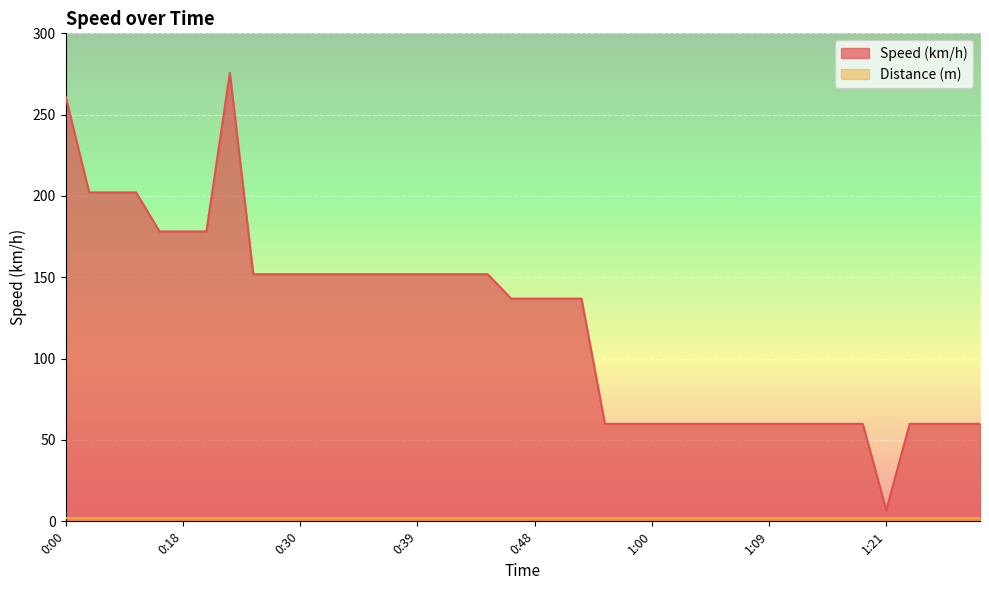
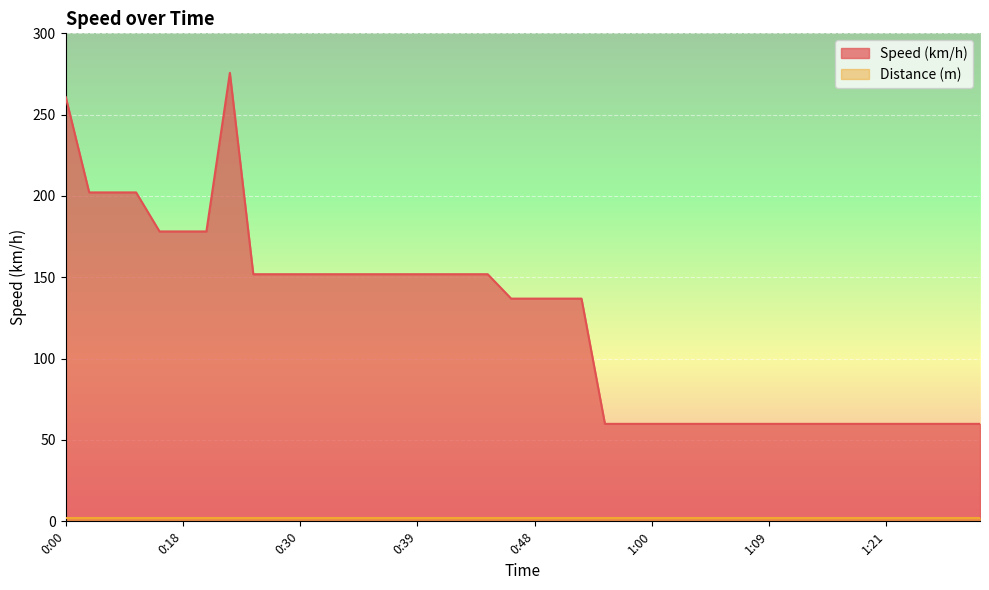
Speed (km/h), 1:21: 7 -> 60
